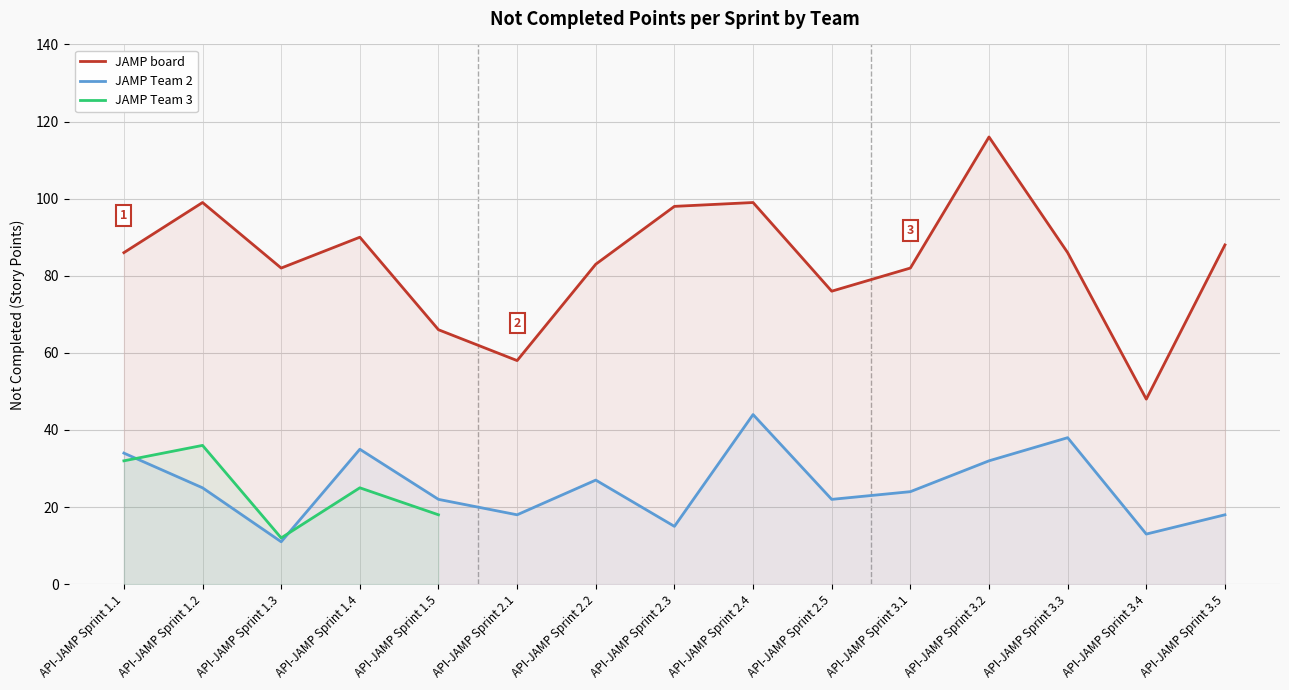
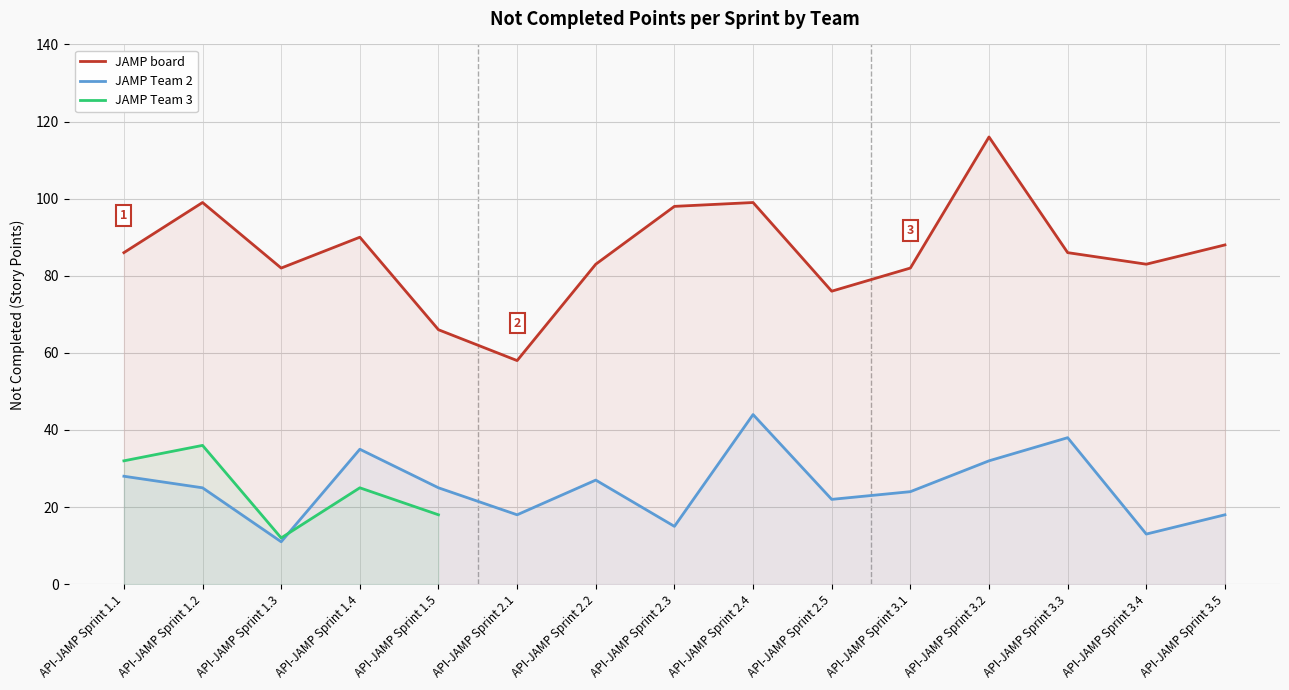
JAMP Team 2, API-JAMP Sprint 1.1: 34 -> 28
JAMP Team 2, API-JAMP Sprint 1.5: 22 -> 25
JAMP board, API-JAMP Sprint 3.4: 48 -> 83
